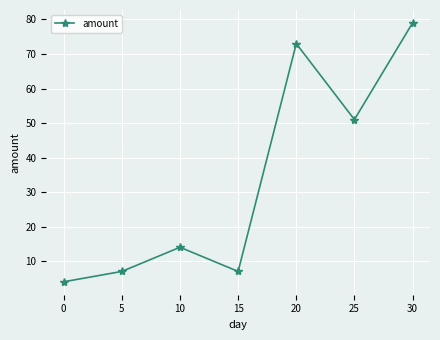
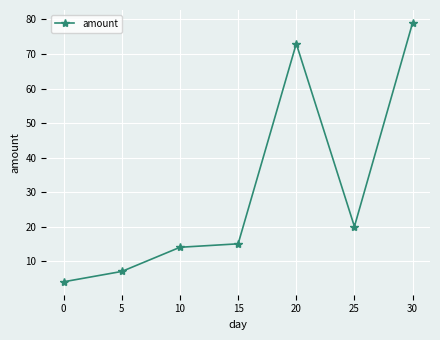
15: 7 -> 15
25: 51 -> 20
